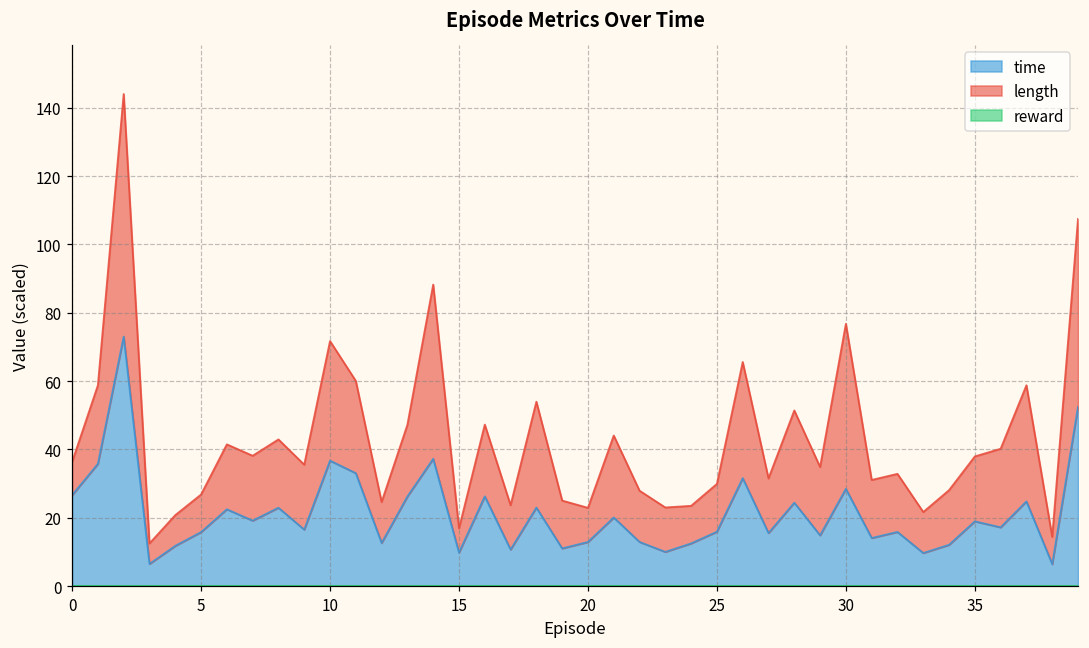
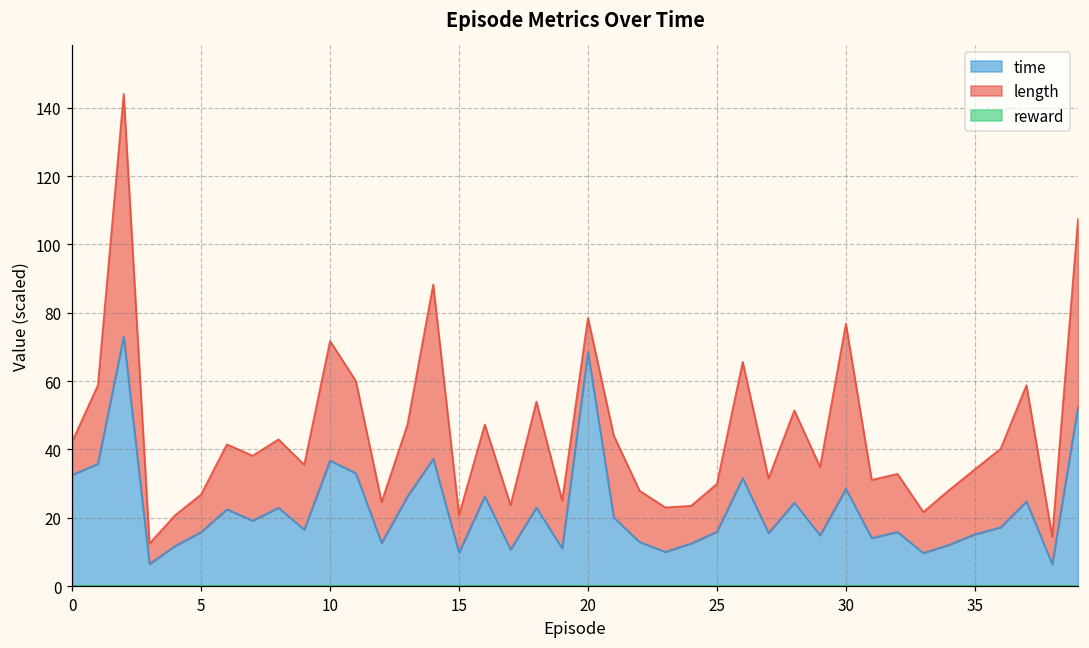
time, 0: 27 -> 33
length, 15: 7 -> 11
time, 20: 13 -> 68
time, 35: 19 -> 15
